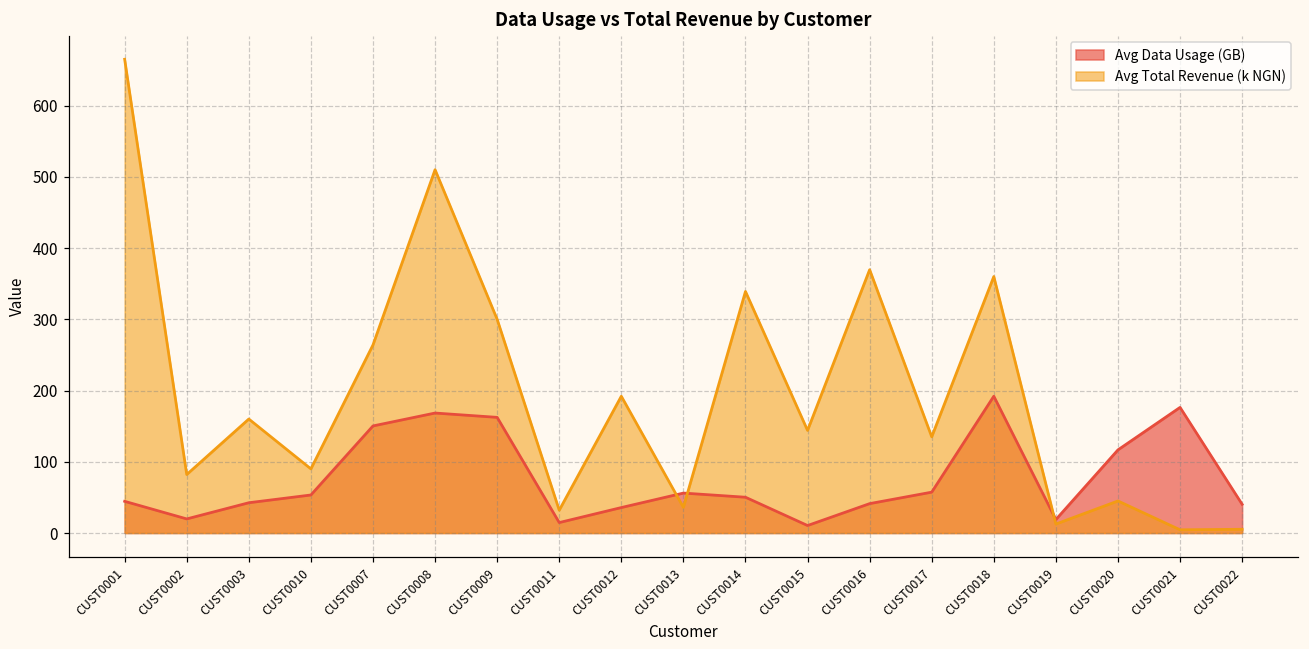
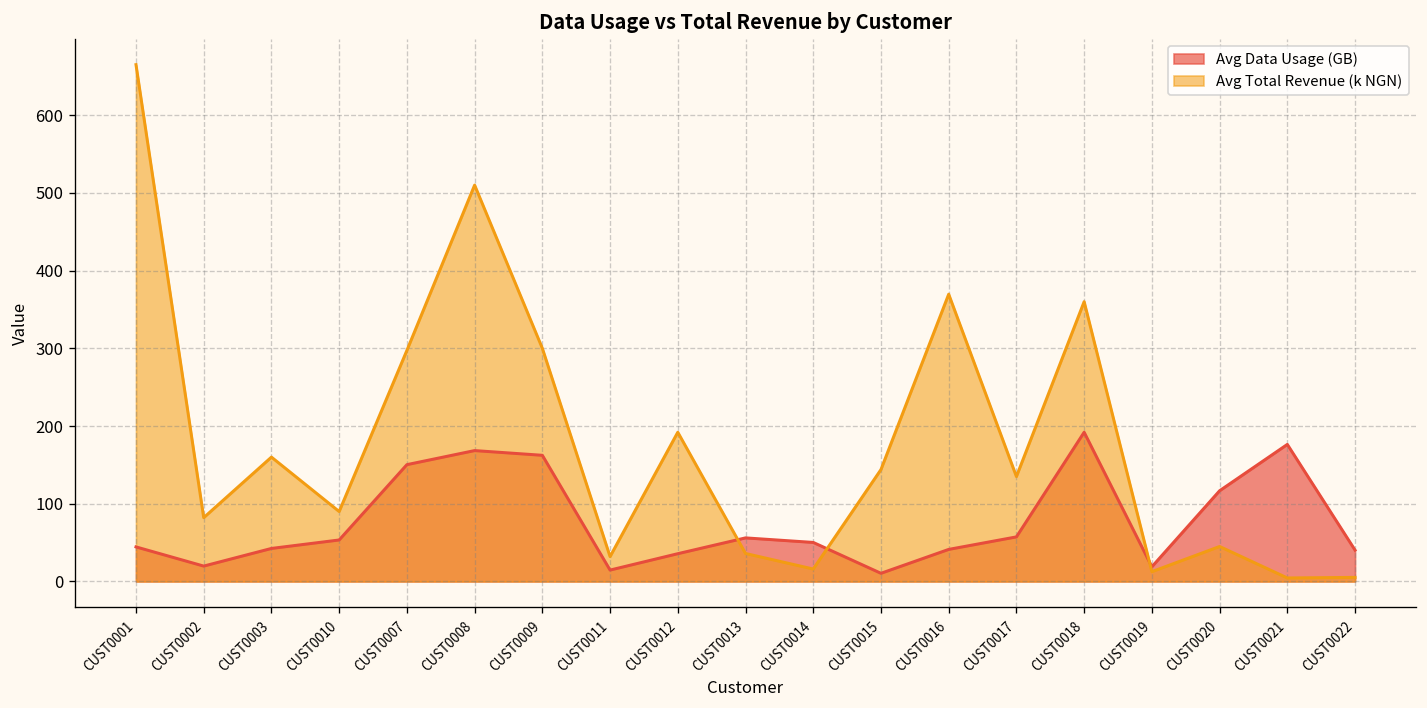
Avg Total Revenue (k NGN), CUST0007: 260 -> 300
Avg Total Revenue (k NGN), CUST0014: 340 -> 20
